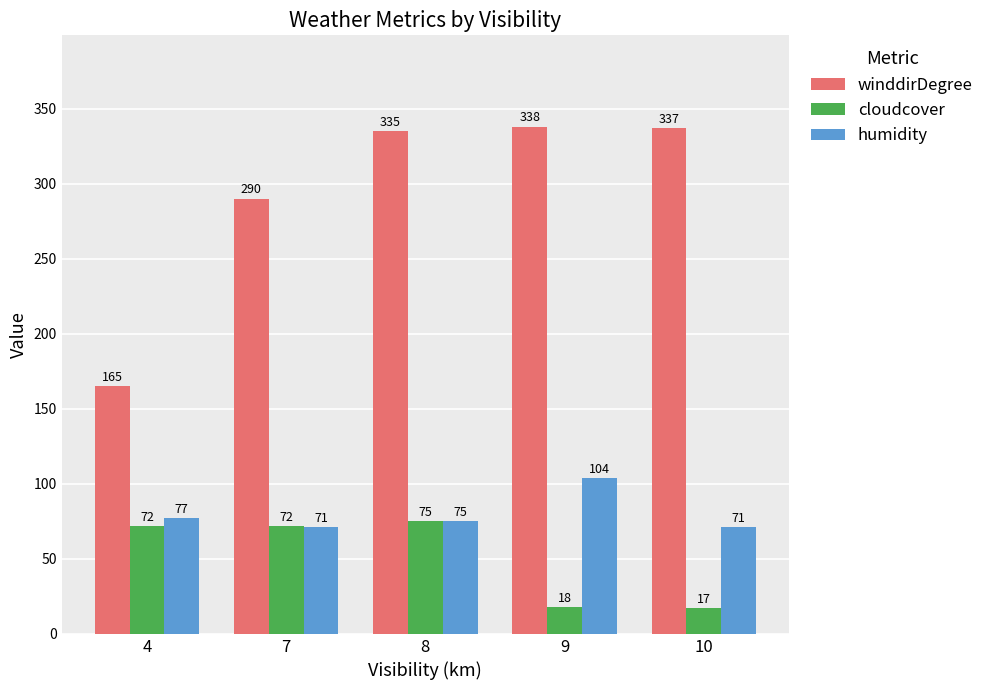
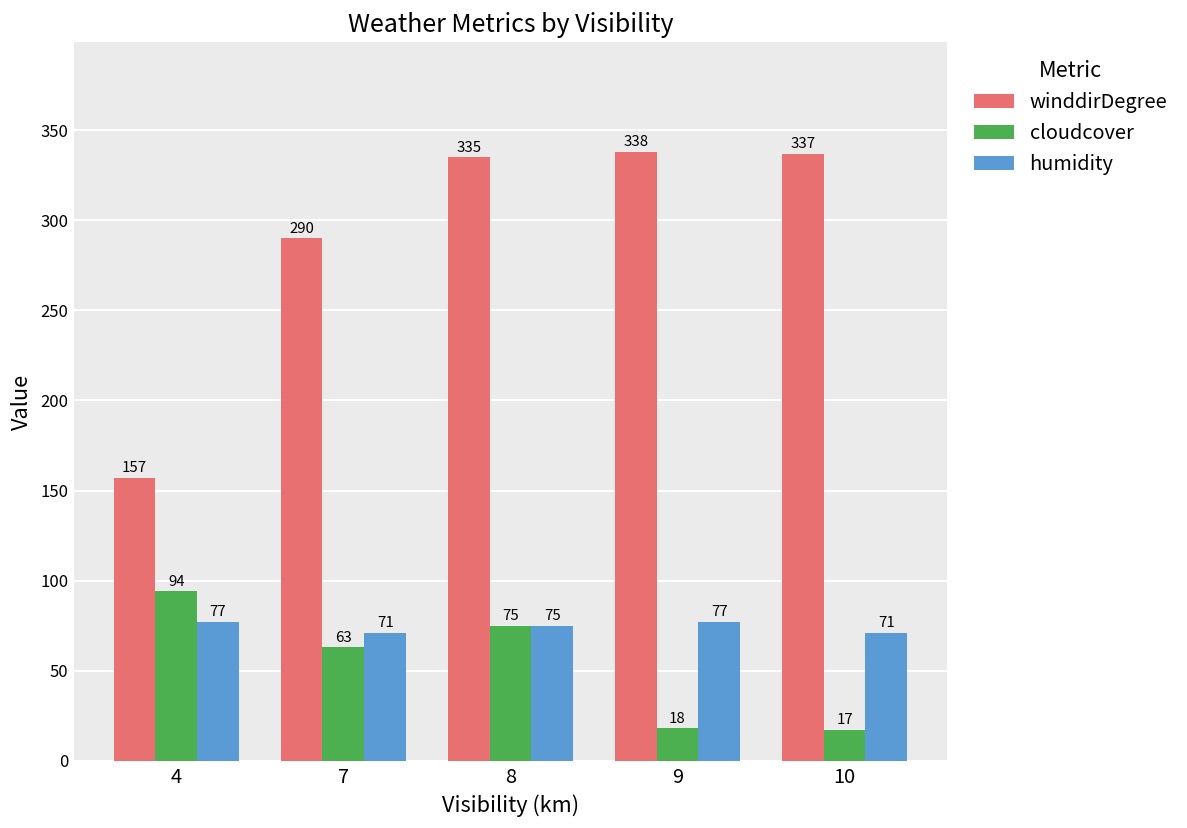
winddirDegree, 4: 165 -> 157
cloudcover, 4: 72 -> 94
cloudcover, 7: 72 -> 63
humidity, 9: 104 -> 77
